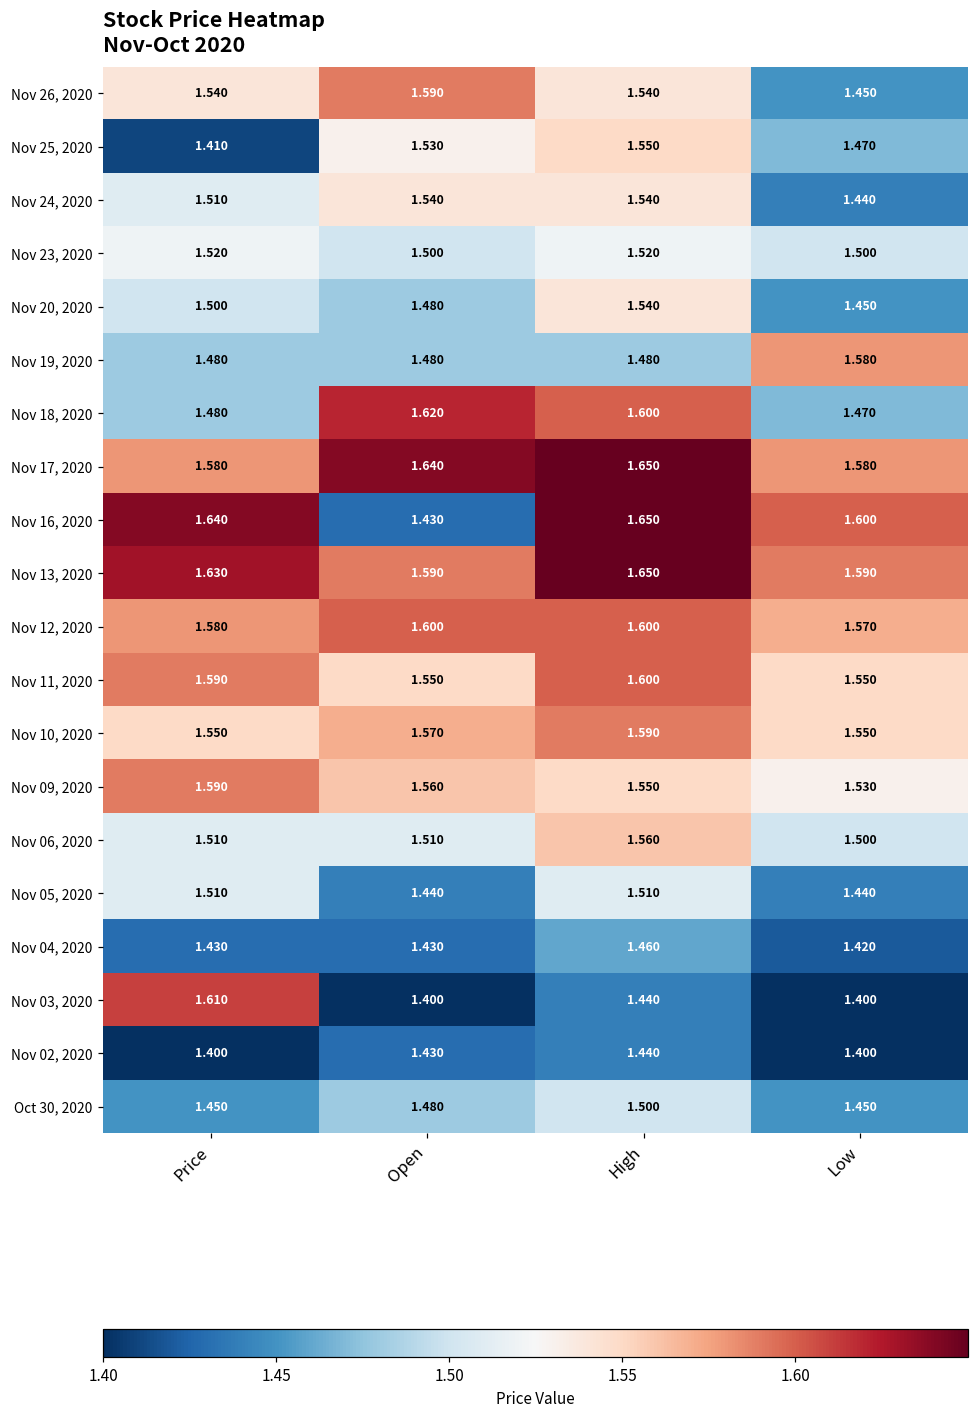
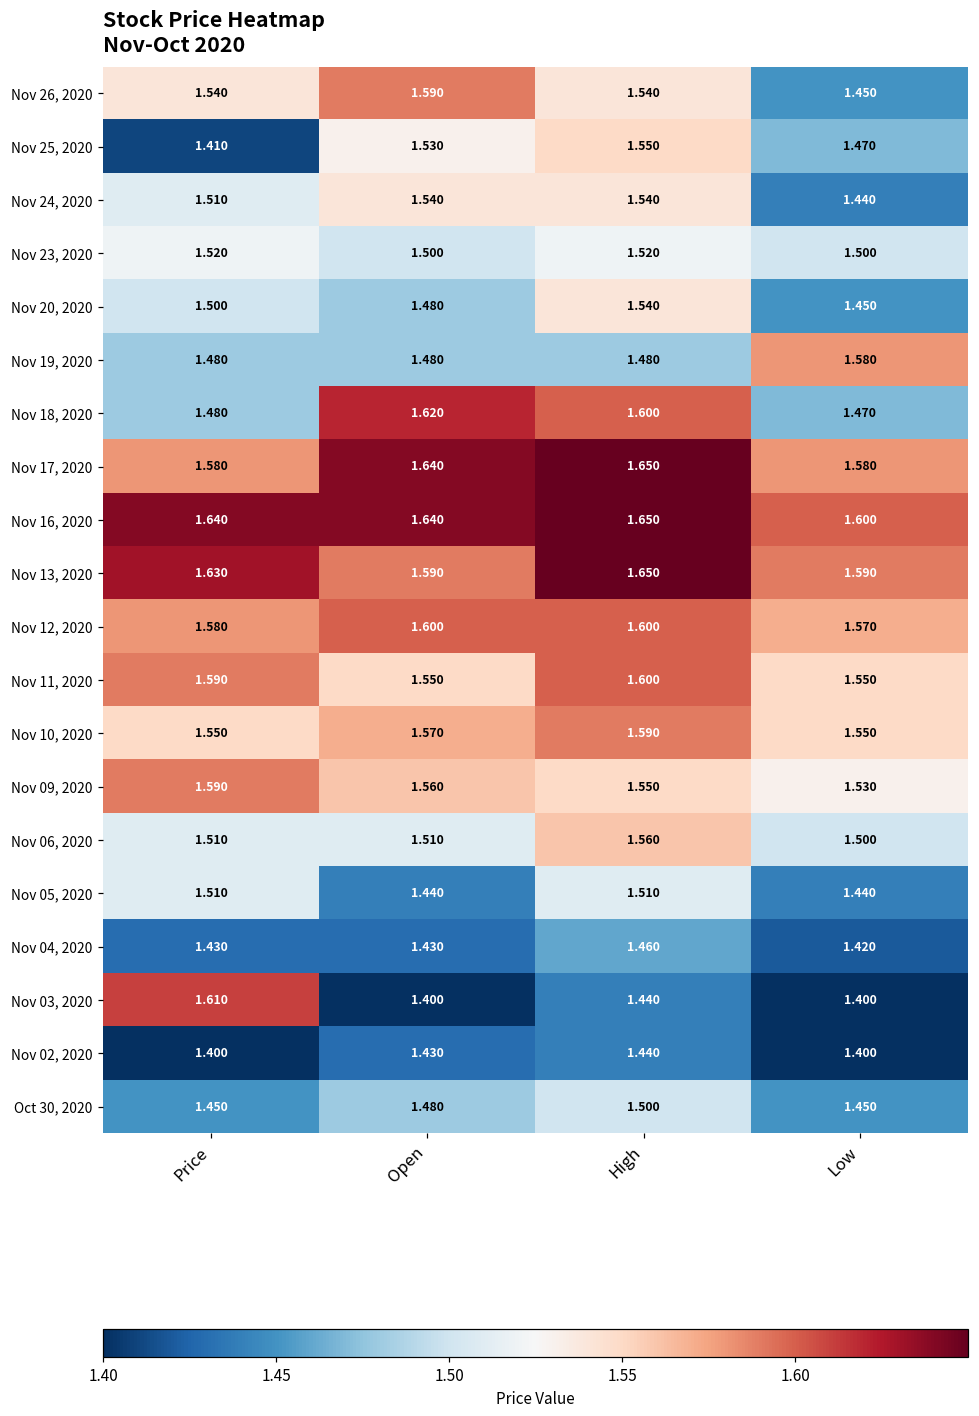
Nov 16, 2020, Open: 1.430 -> 1.640
